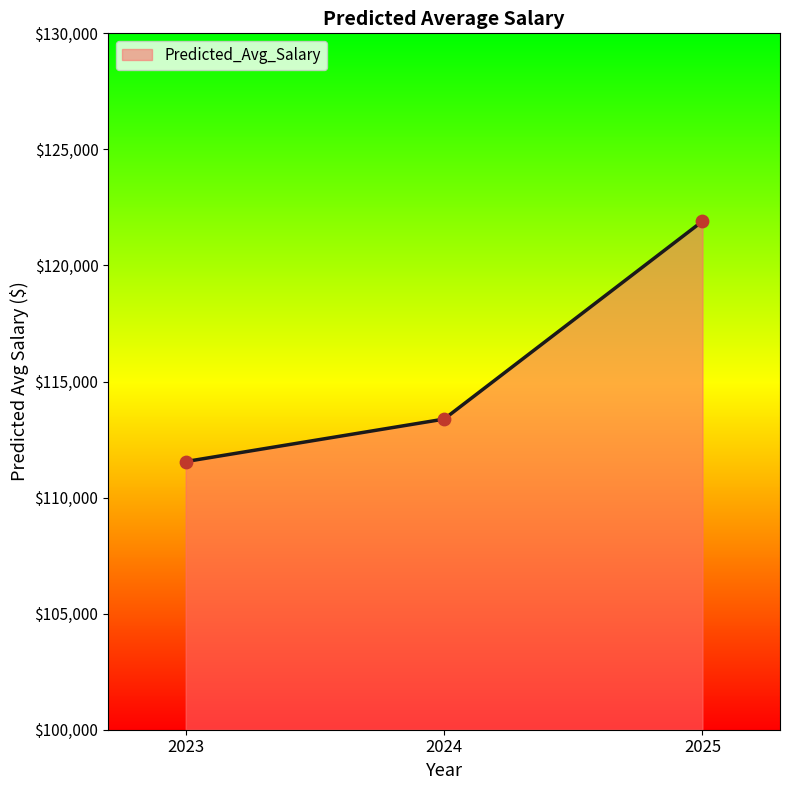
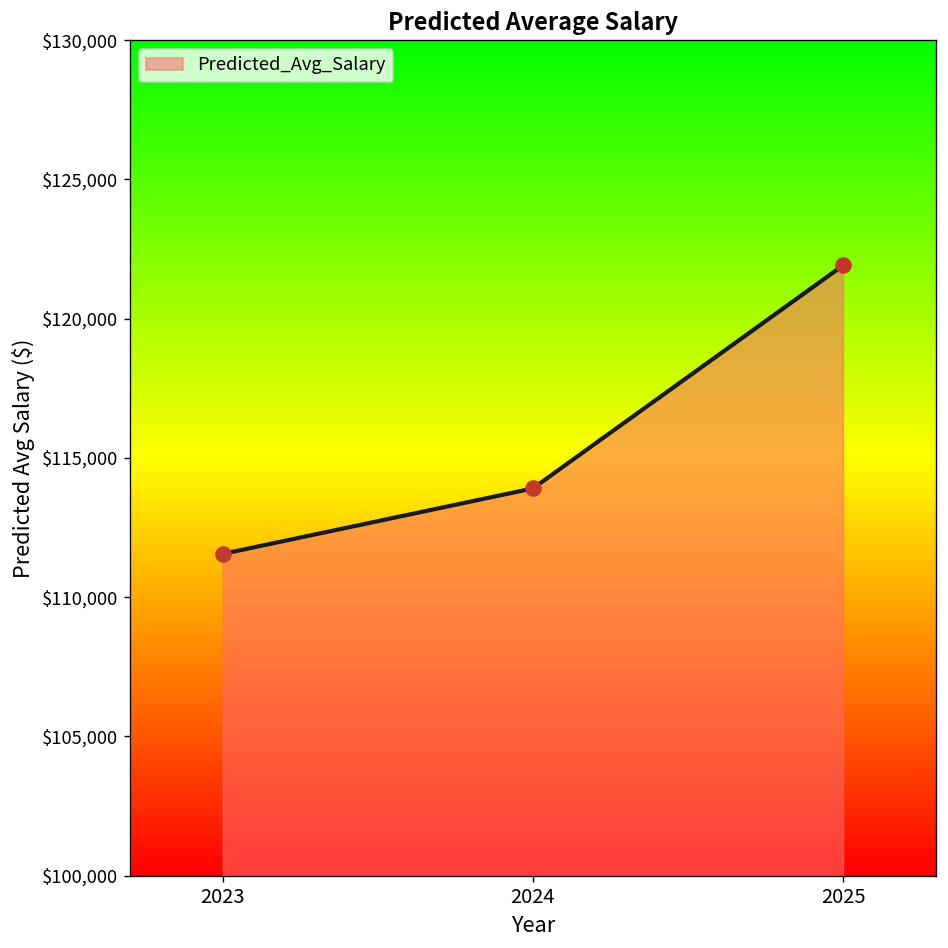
2024: $113,400 -> $113,900
